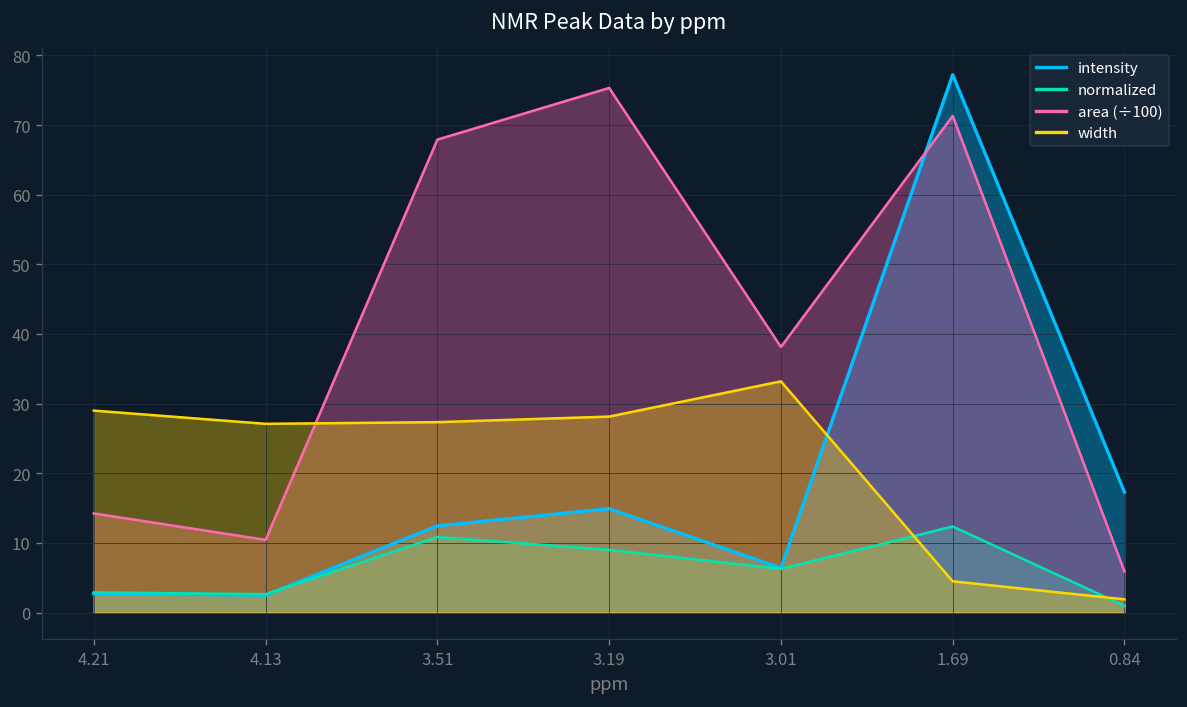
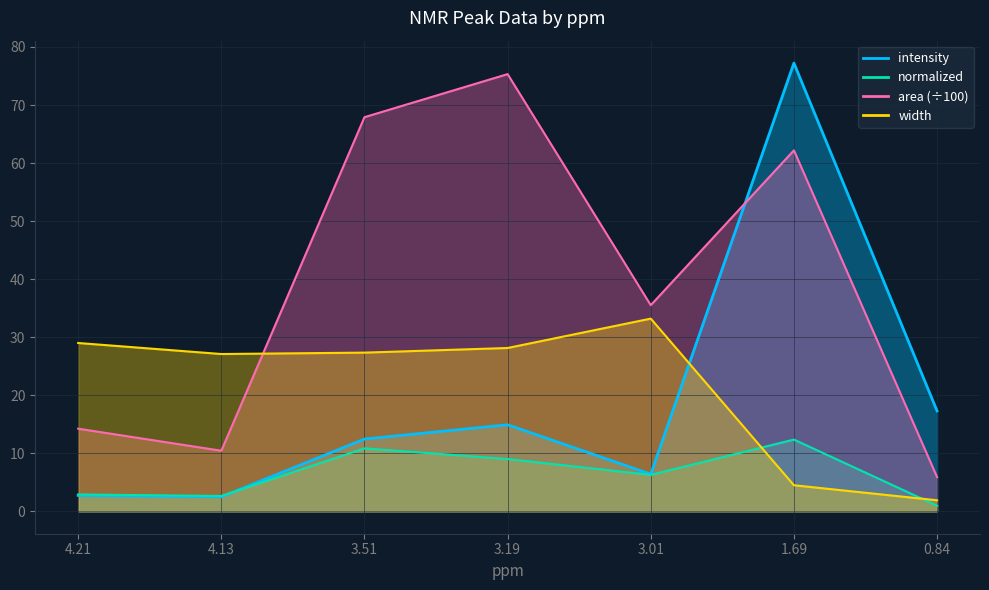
area (÷100), 3.01: 38 -> 36
area (÷100), 1.69: 71 -> 62
